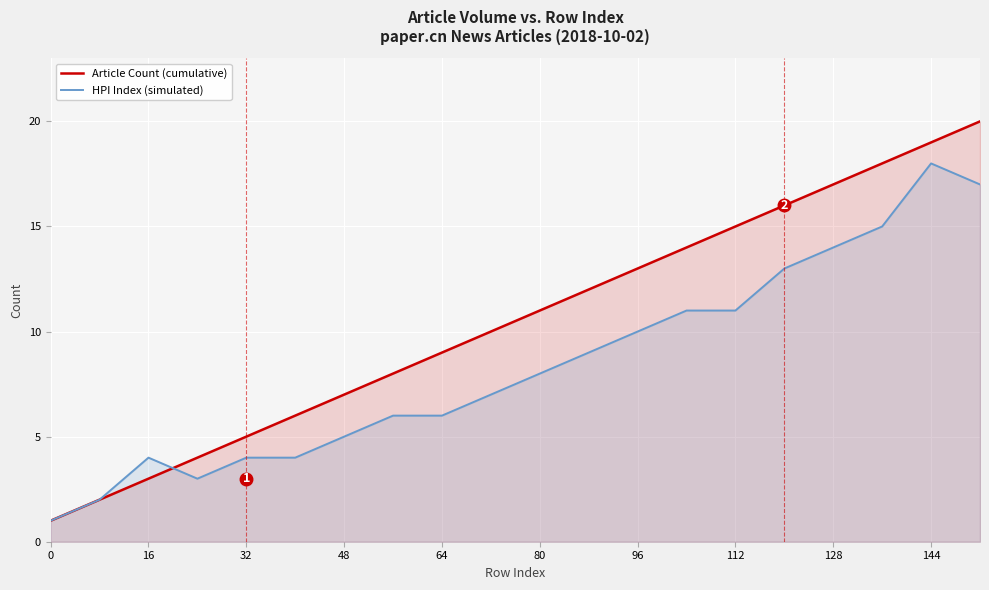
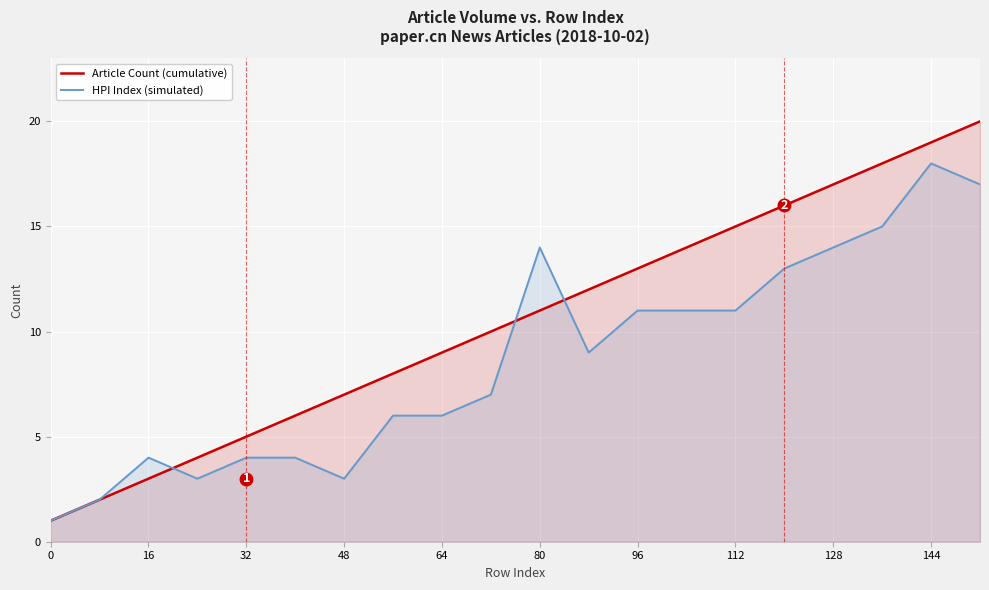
HPI Index (simulated), 48: 5 -> 3
HPI Index (simulated), 80: 8 -> 14
HPI Index (simulated), 96: 10 -> 11
